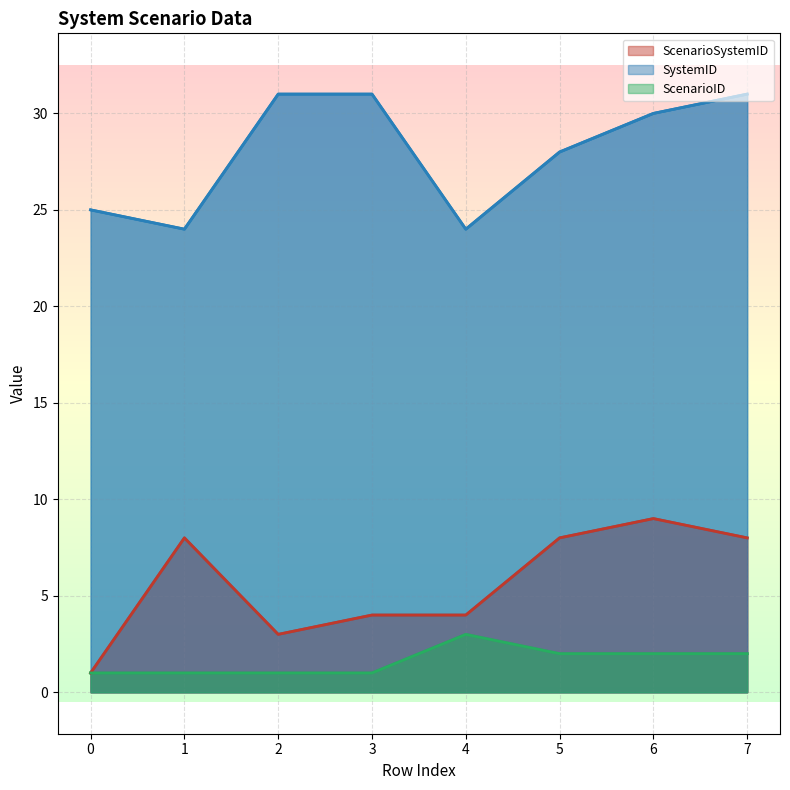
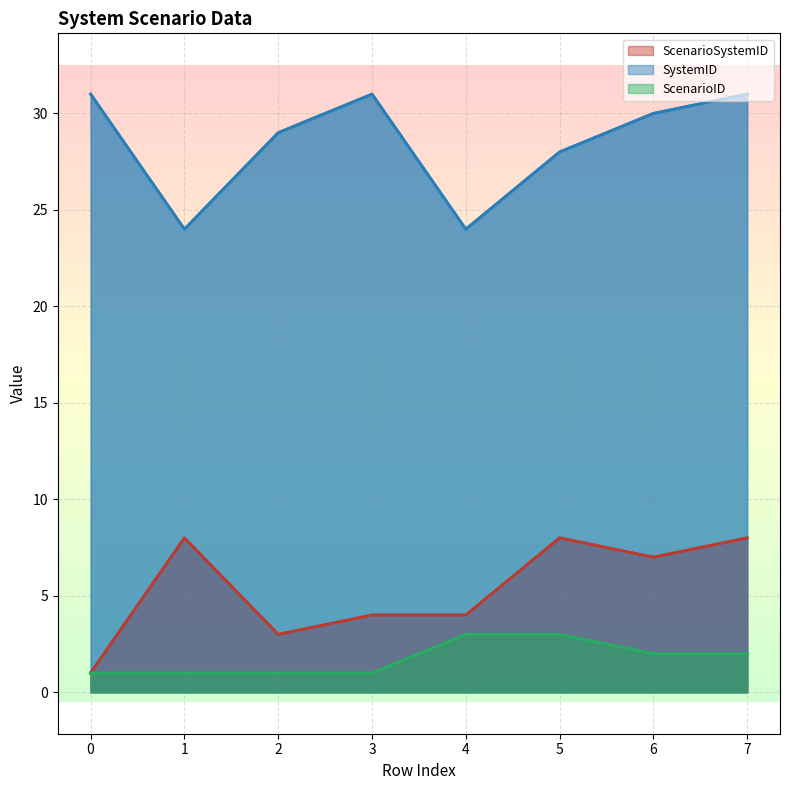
SystemID, 0: 25 -> 31
SystemID, 2: 31 -> 29
ScenarioID, 5: 2 -> 3
ScenarioSystemID, 6: 9 -> 7
